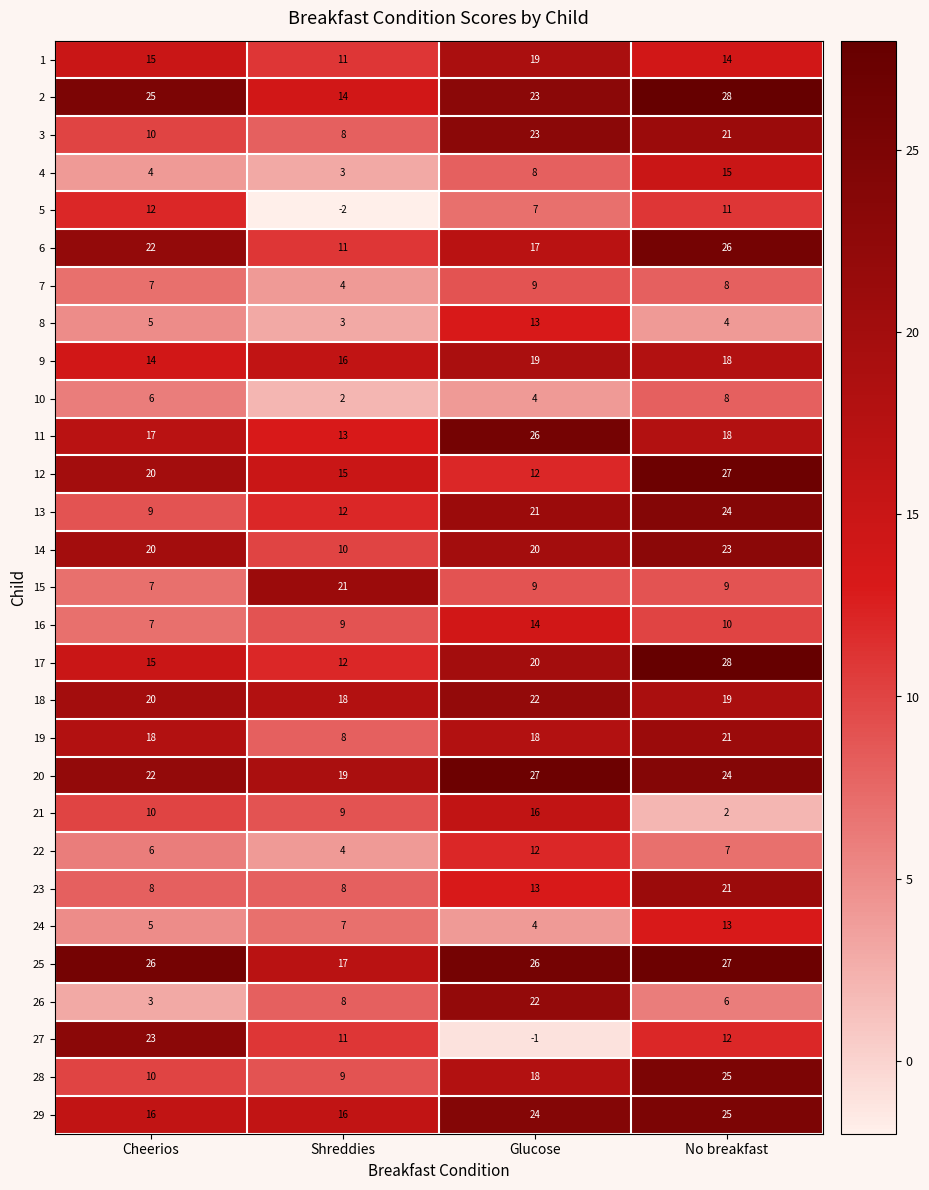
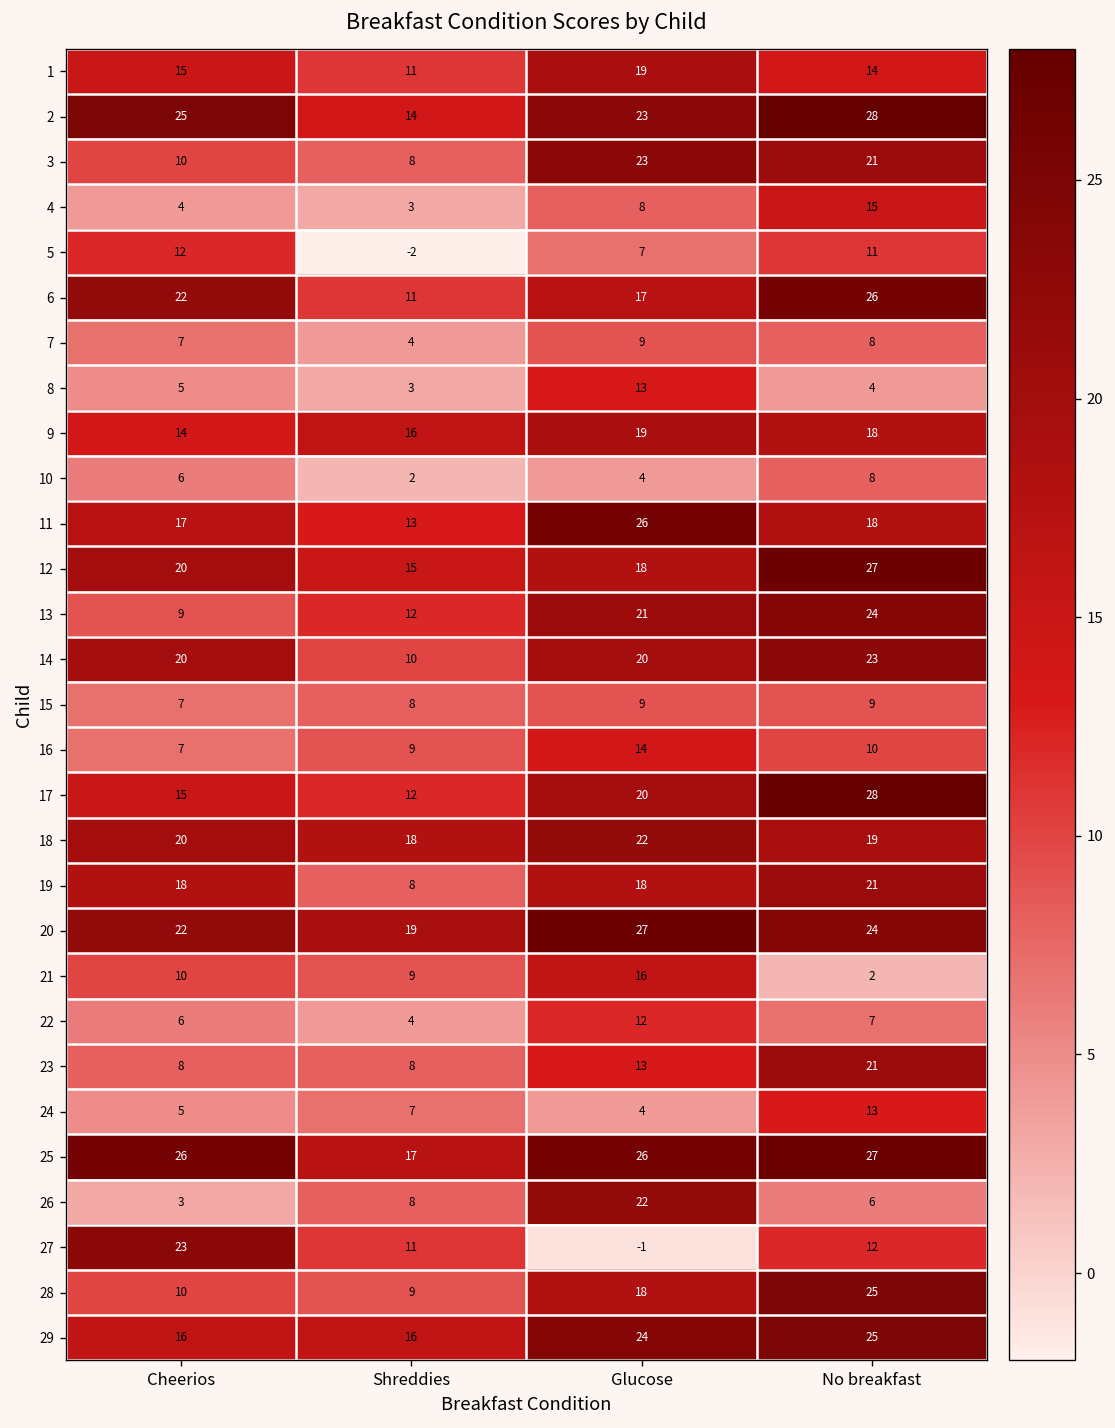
12, Glucose: 12 -> 18
15, Shreddies: 21 -> 8
